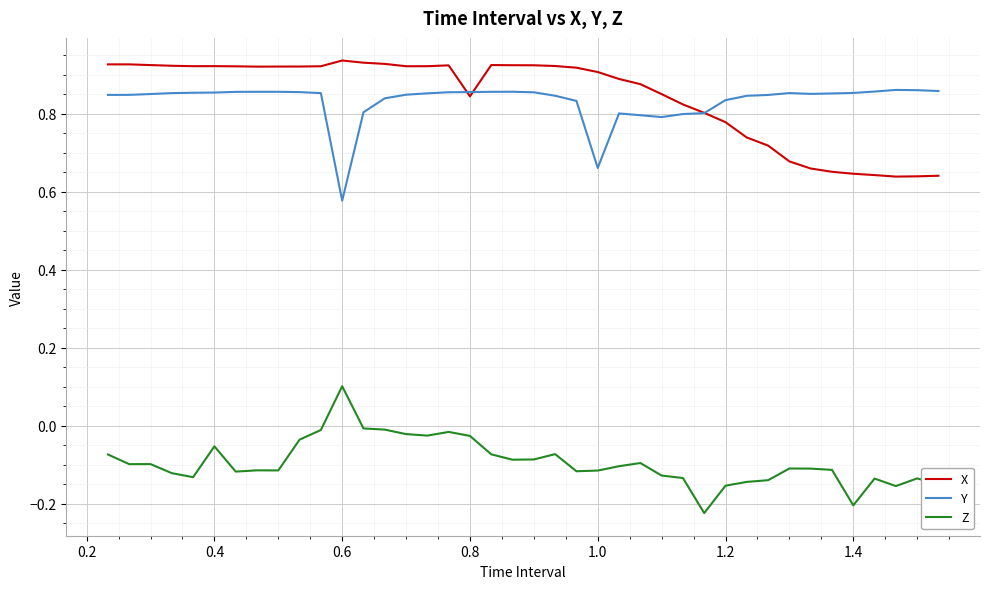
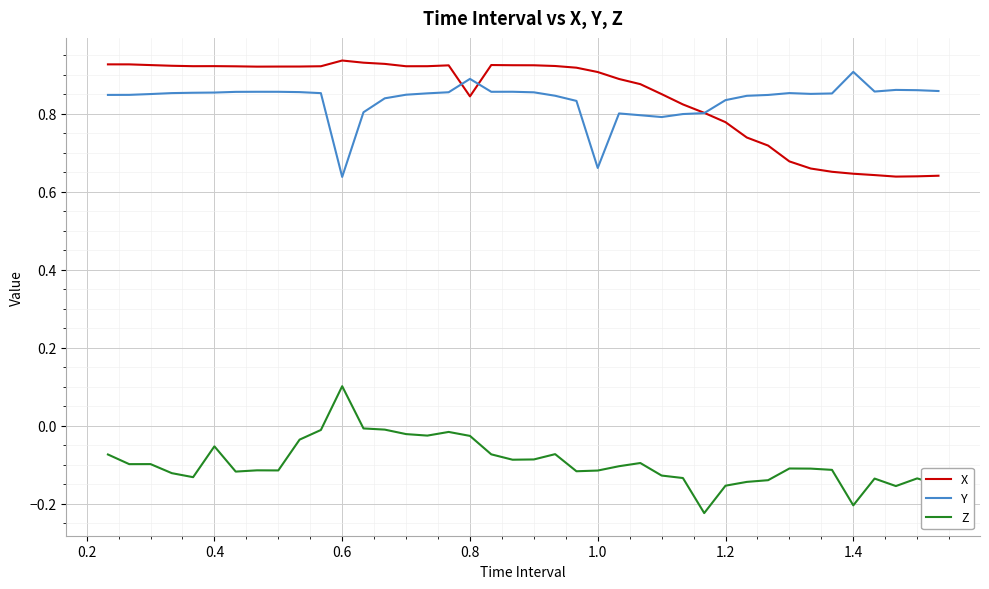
Y, 0.6: 0.58 -> 0.64
Y, 0.8: 0.86 -> 0.89
Y, 1.4: 0.85 -> 0.91
